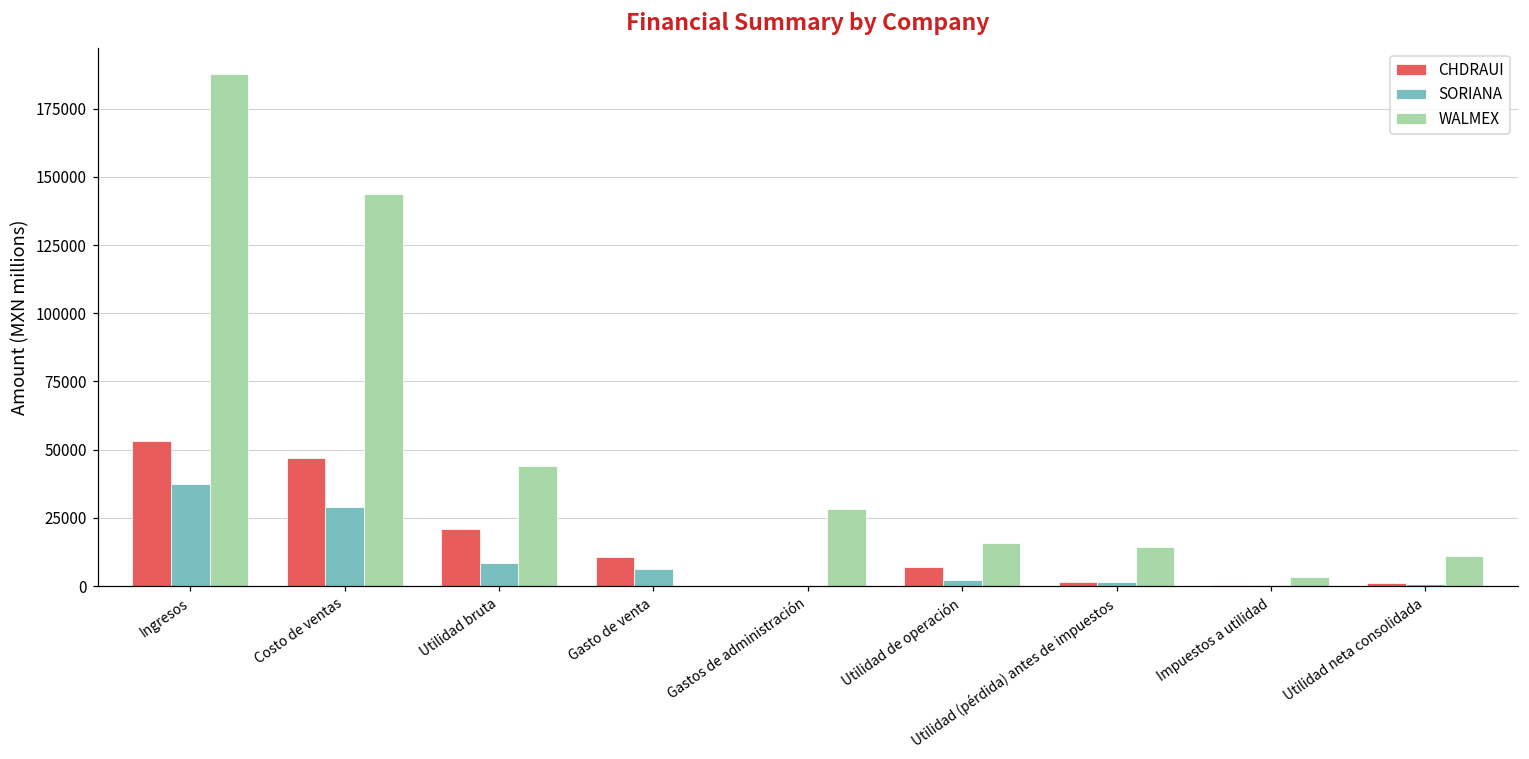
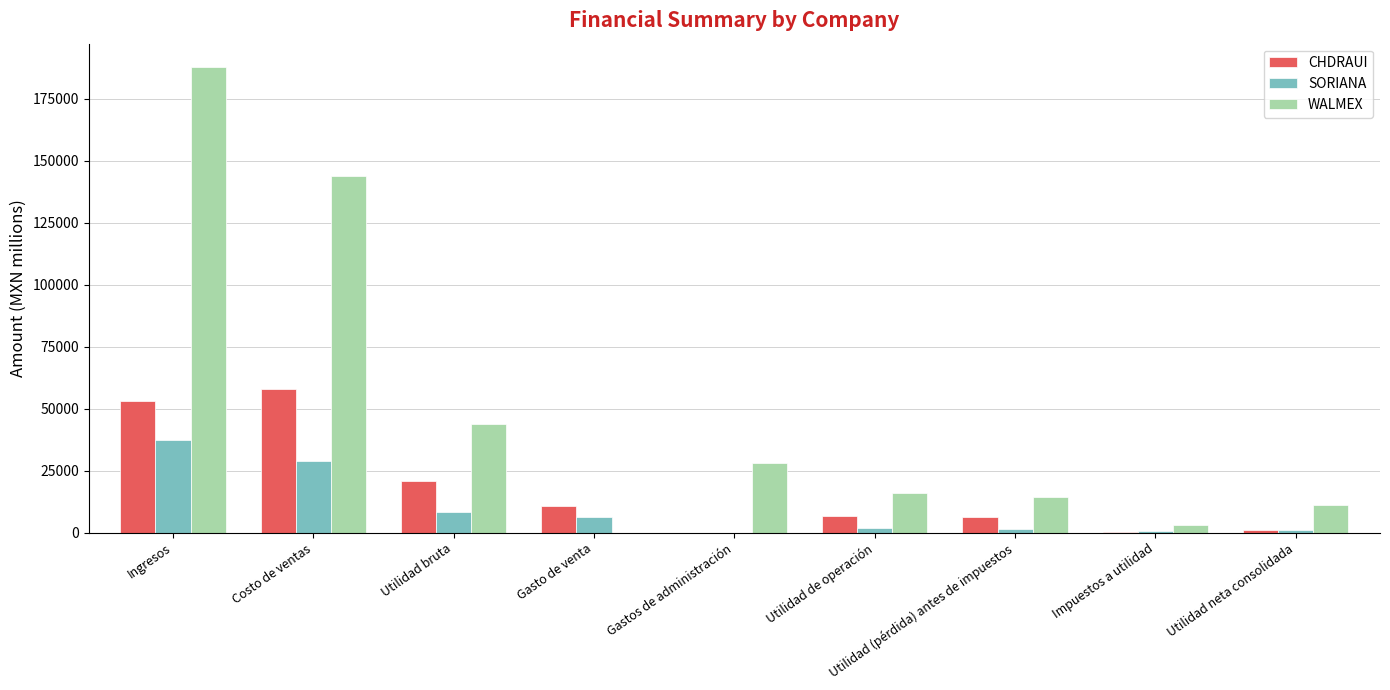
CHDRAUI, Costo de ventas: 47000 -> 58000
CHDRAUI, Utilidad (pérdida) antes de impuestos: 2000 -> 6000
